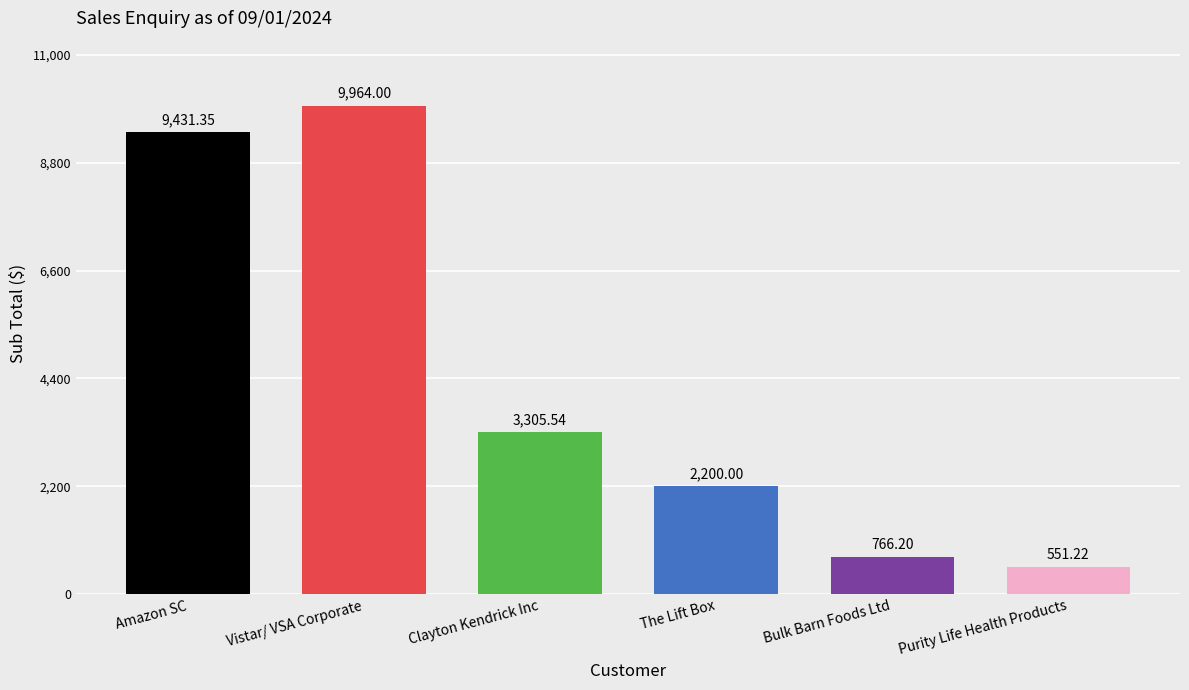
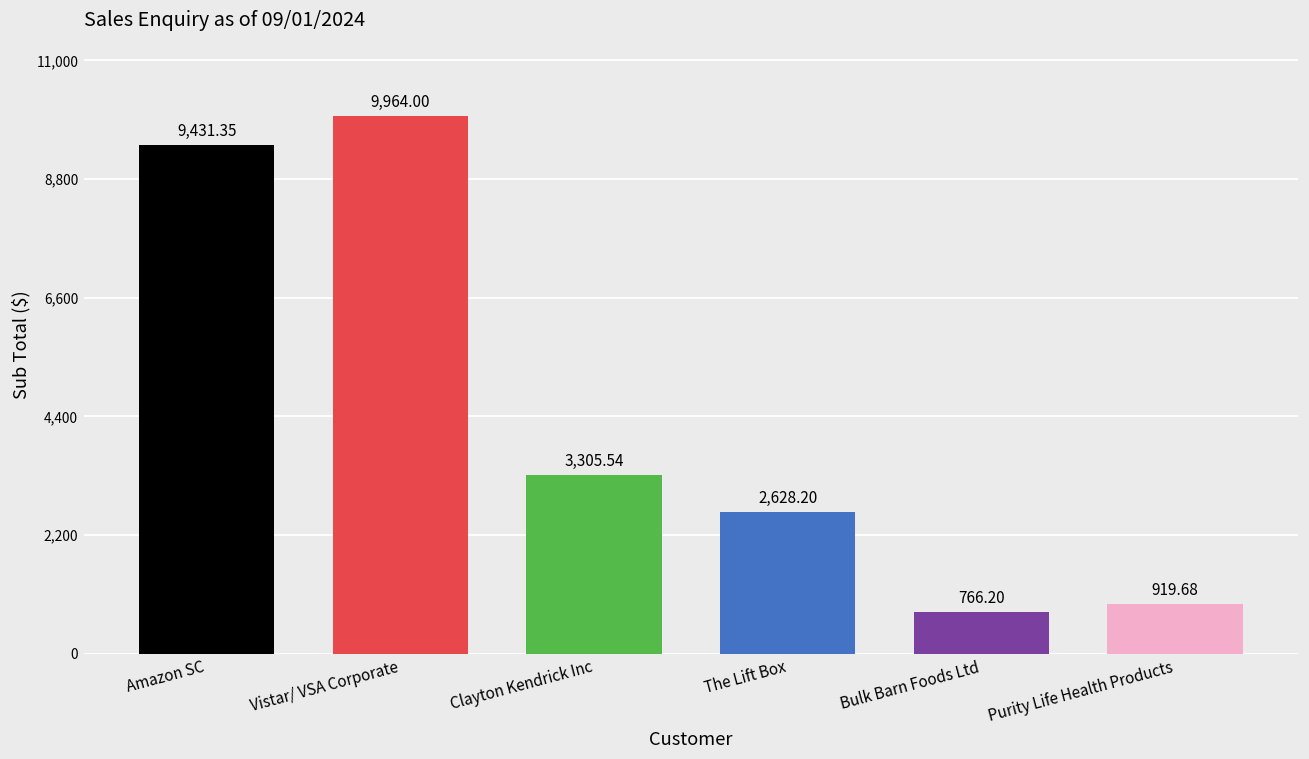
The Lift Box: 2,200.00 -> 2,628.20
Purity Life Health Products: 551.22 -> 919.68
